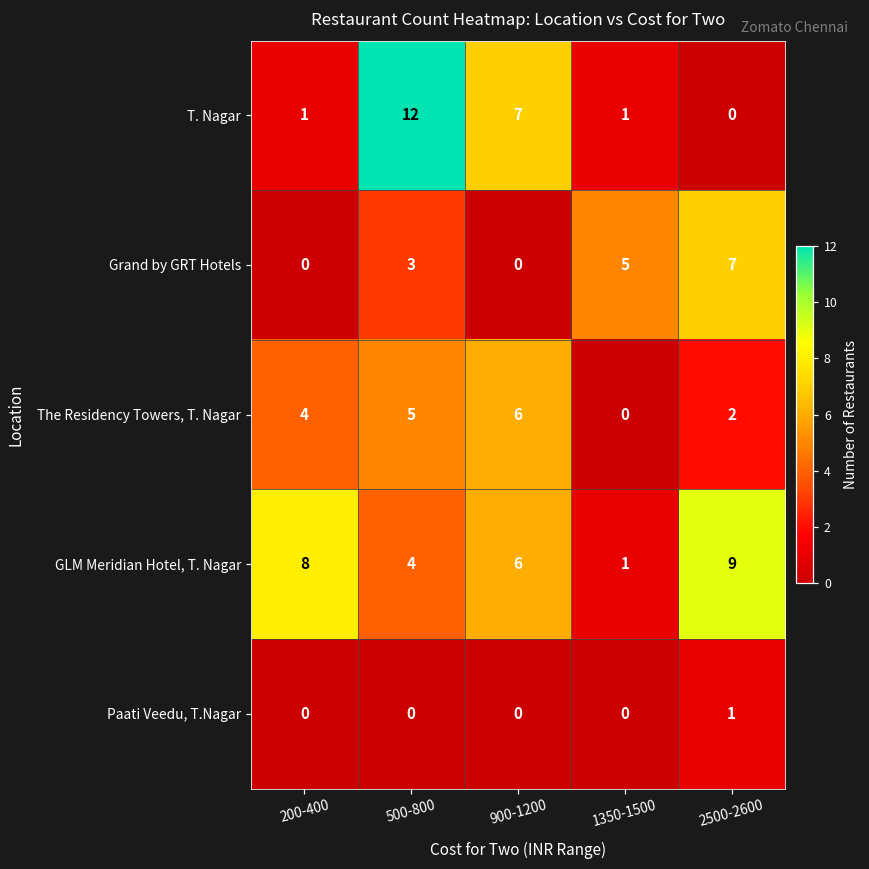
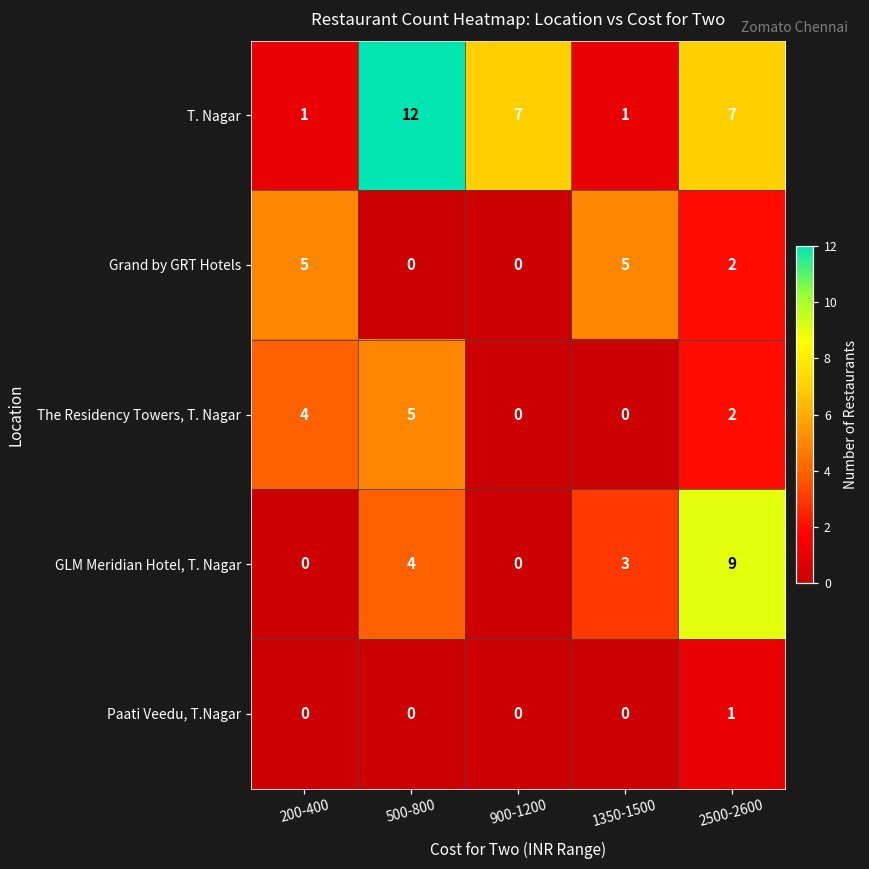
T. Nagar, 2500-2600: 0 -> 7
Grand by GRT Hotels, 200-400: 0 -> 5
Grand by GRT Hotels, 500-800: 3 -> 0
Grand by GRT Hotels, 2500-2600: 7 -> 2
The Residency Towers, T. Nagar, 900-1200: 6 -> 0
GLM Meridian Hotel, T. Nagar, 200-400: 8 -> 0
GLM Meridian Hotel, T. Nagar, 900-1200: 6 -> 0
GLM Meridian Hotel, T. Nagar, 1350-1500: 1 -> 3
